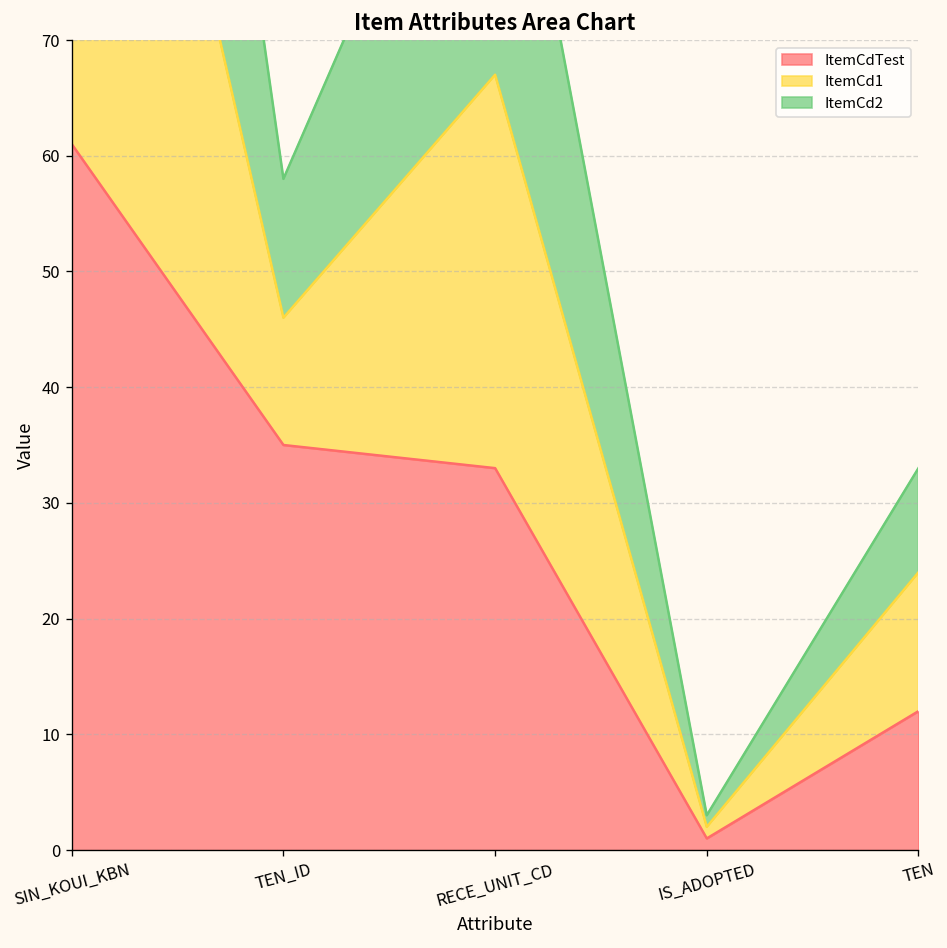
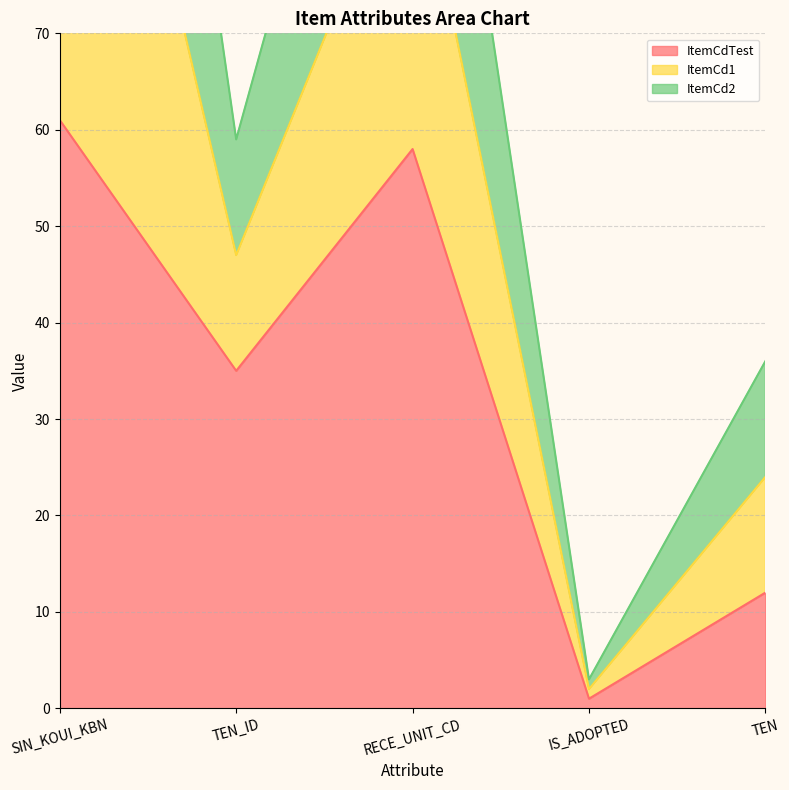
ItemCd1, TEN_ID: 11 -> 12
ItemCdTest, RECE_UNIT_CD: 33 -> 58
ItemCd2, TEN: 9 -> 12
